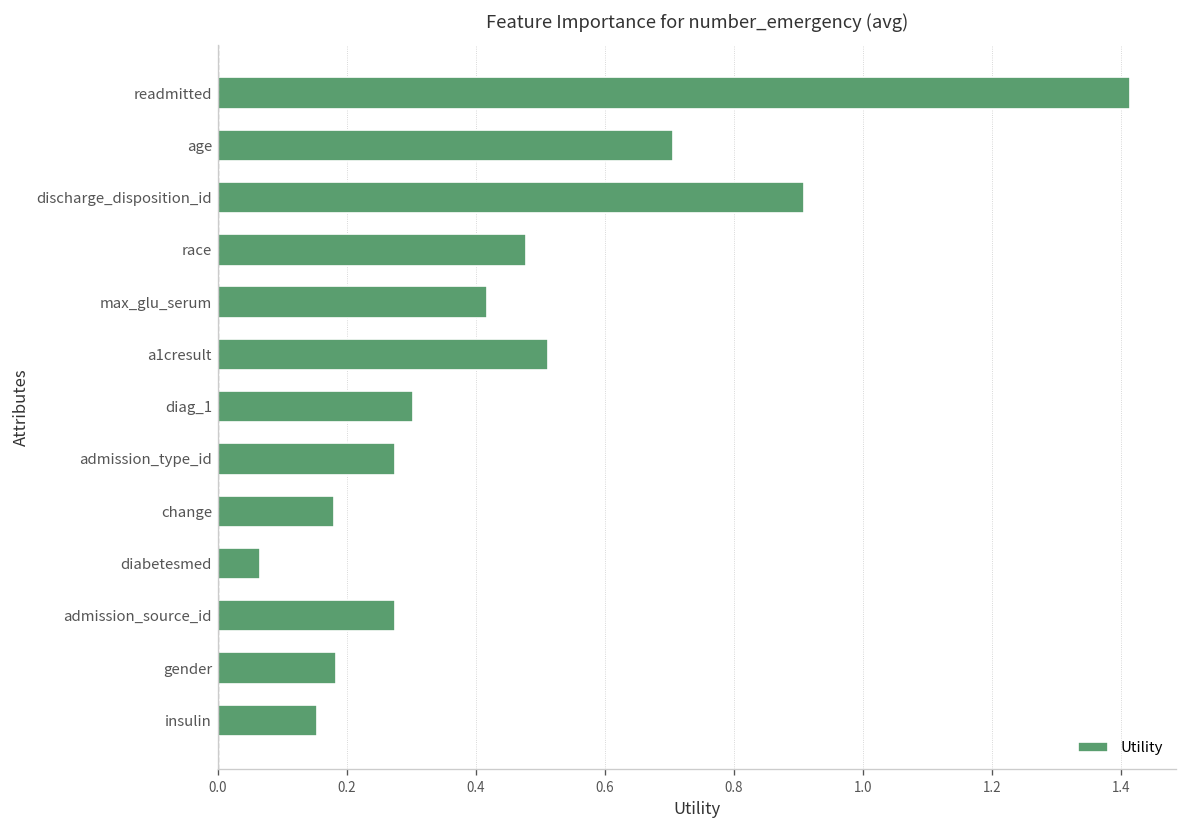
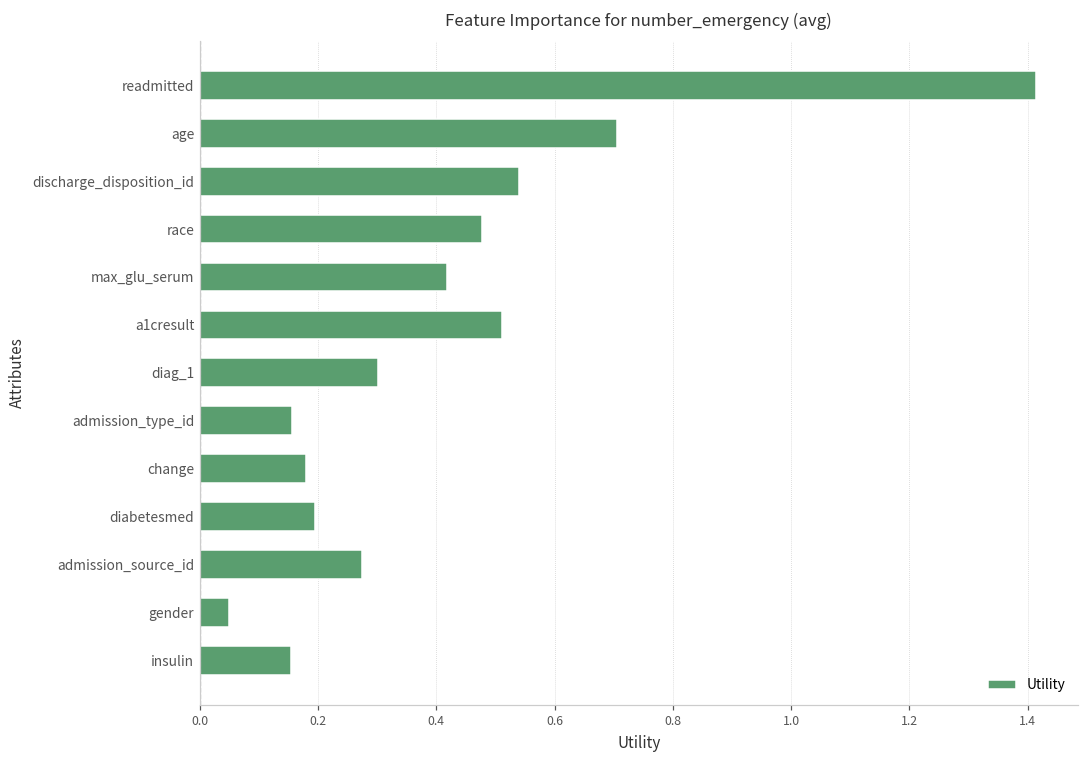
discharge_disposition_id: 0.91 -> 0.54
admission_type_id: 0.27 -> 0.16
diabetesmed: 0.07 -> 0.19
gender: 0.18 -> 0.05
